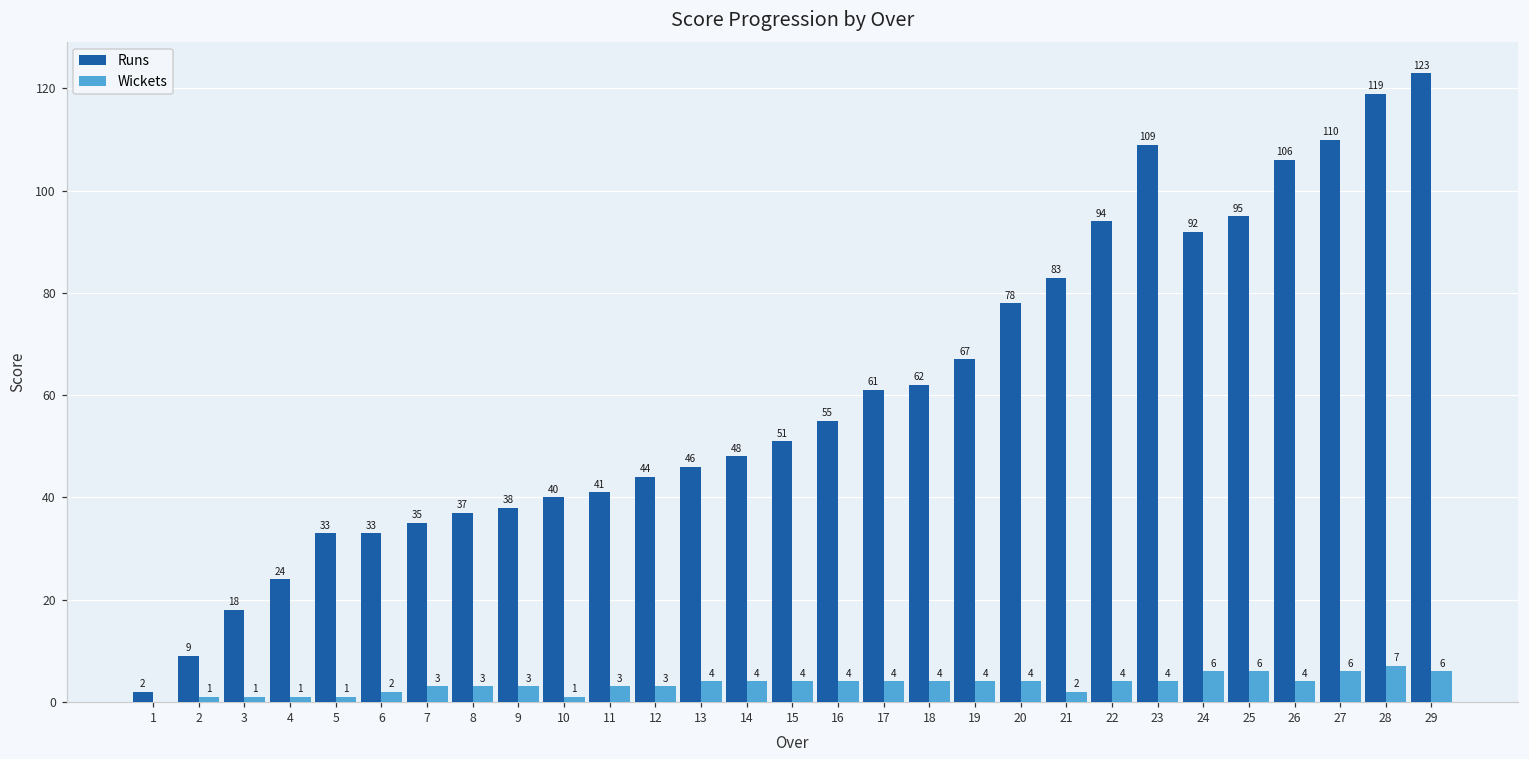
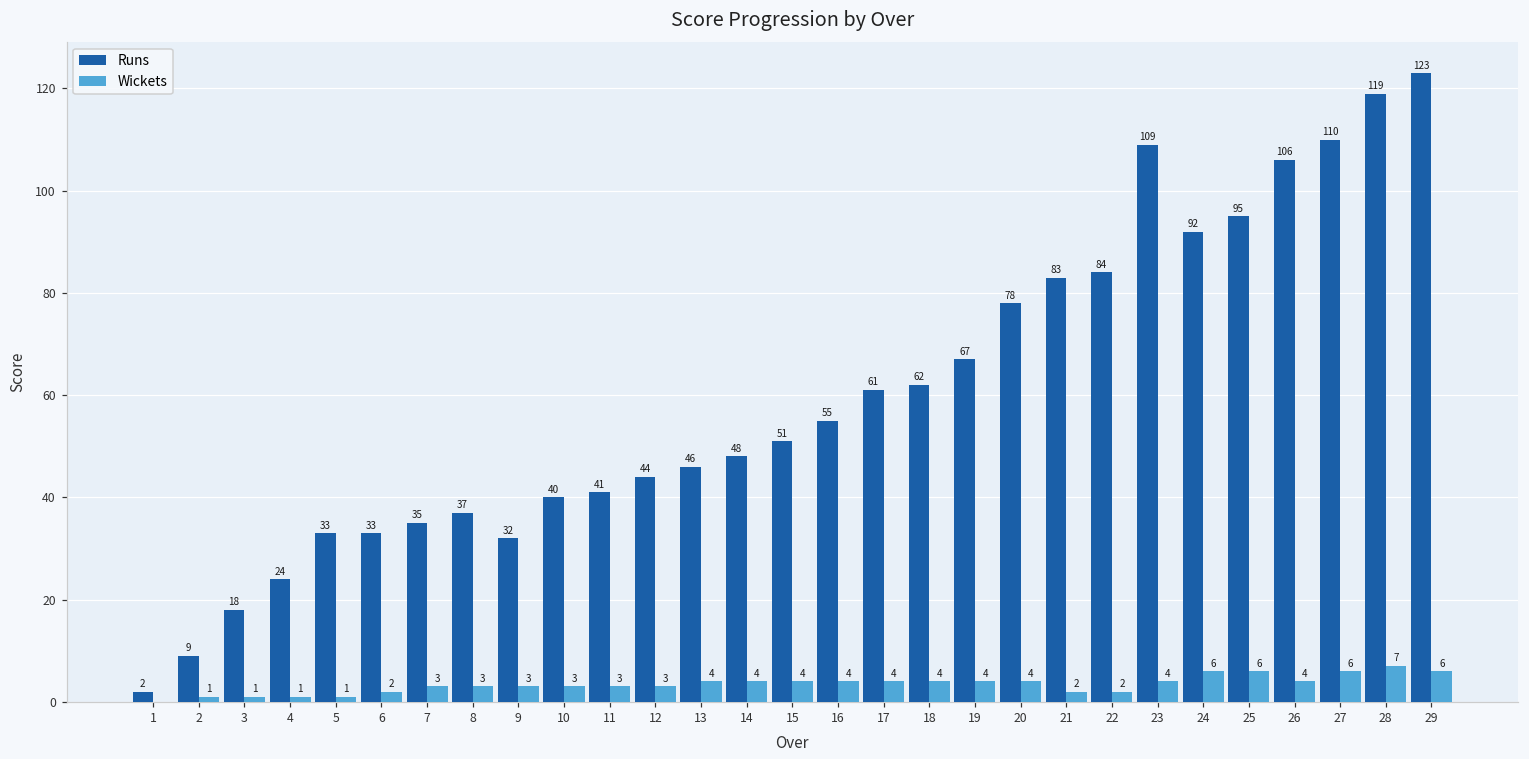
Runs, 9: 38 -> 32
Wickets, 10: 1 -> 3
Runs, 22: 94 -> 84
Wickets, 22: 4 -> 2
